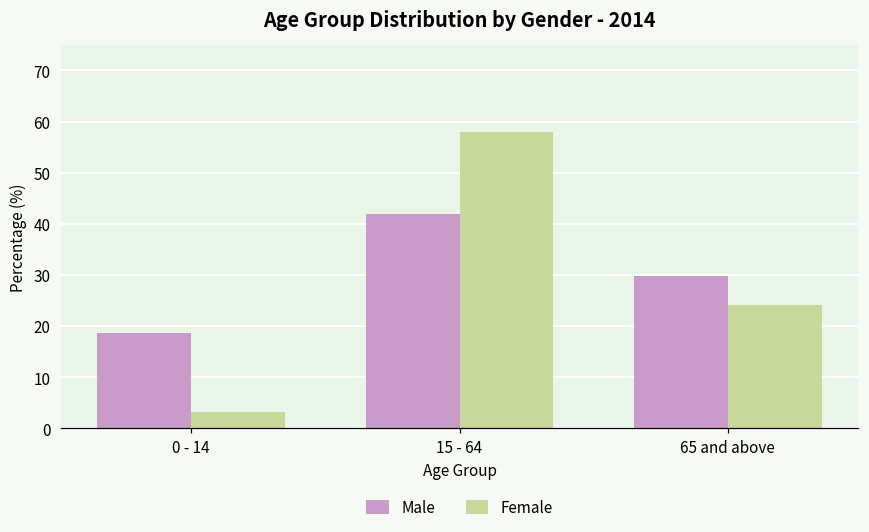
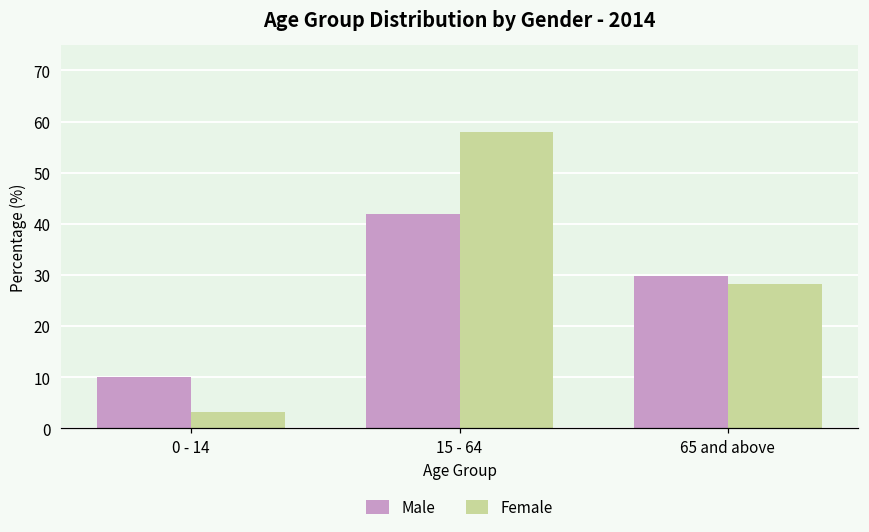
Male, 0 - 14: 19 -> 10
Female, 65 and above: 24 -> 28
